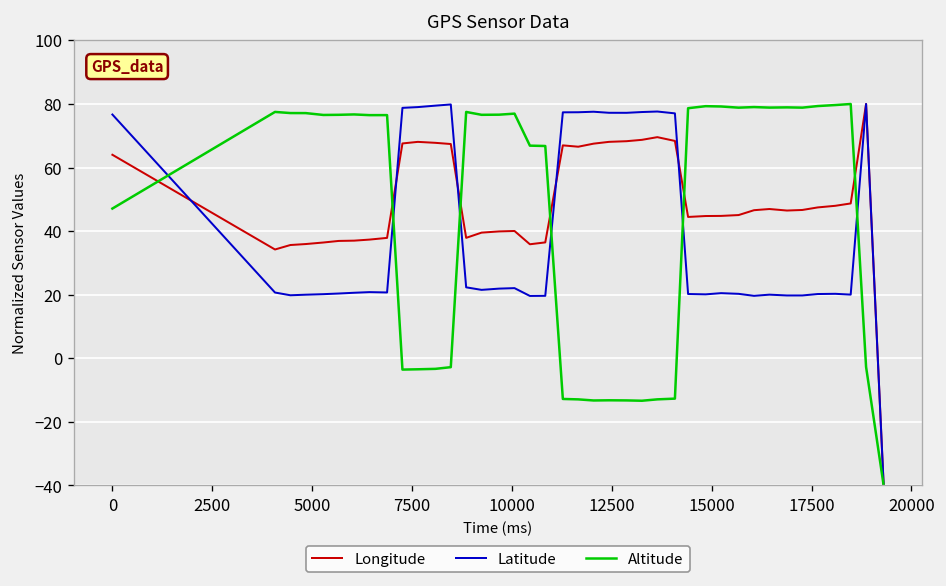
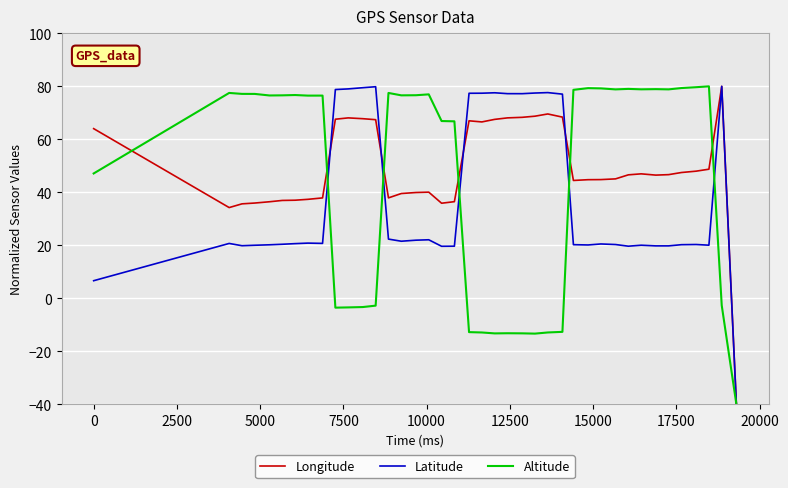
Latitude, 0: 77 -> 7
